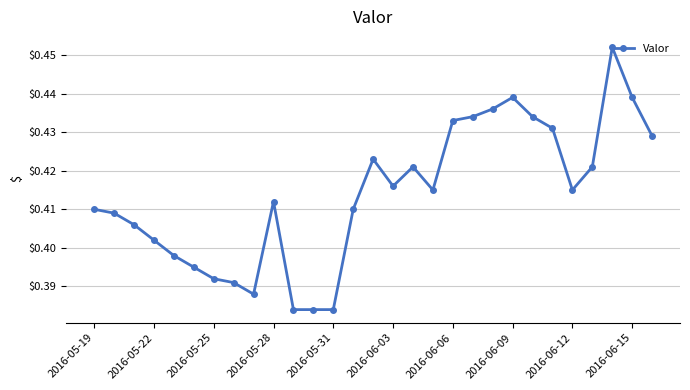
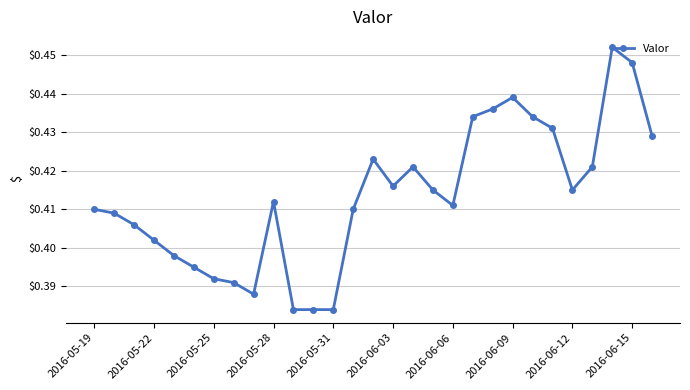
2016-06-06: $0.433 -> $0.411
2016-06-15: $0.439 -> $0.448
